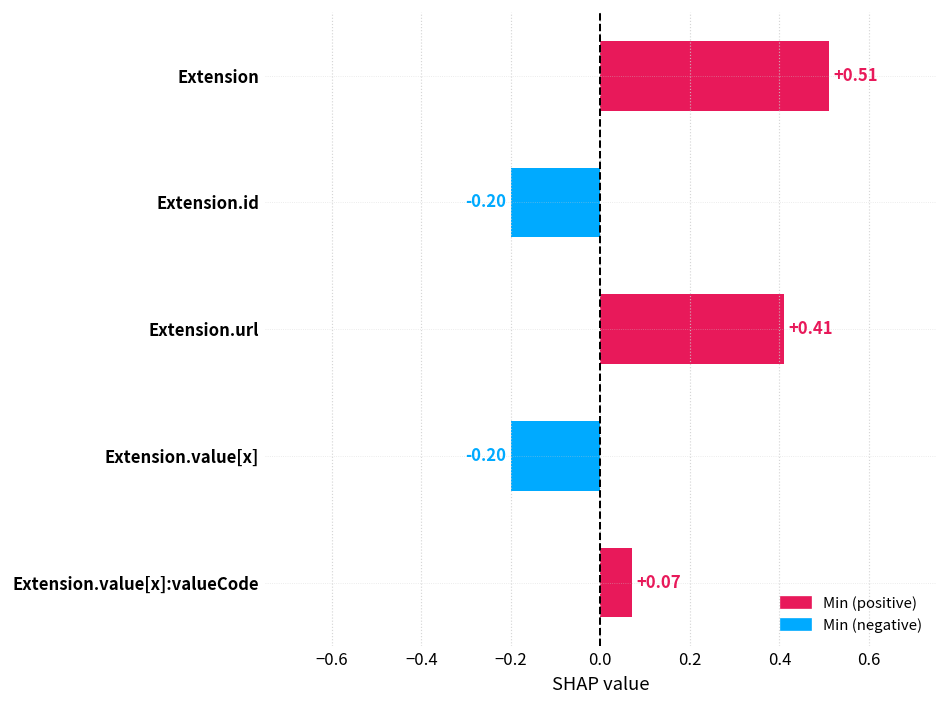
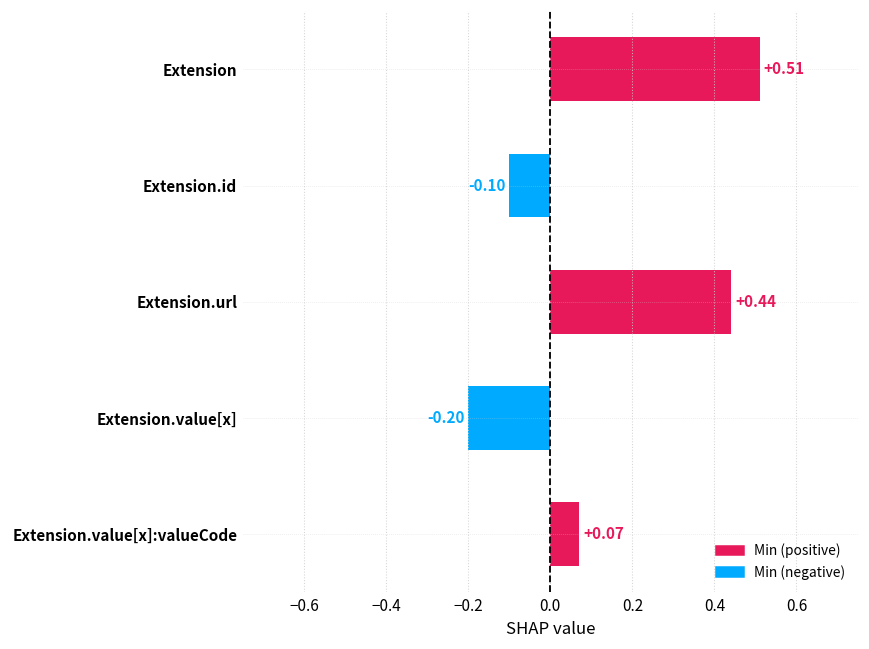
Extension.id: -0.20 -> -0.10
Extension.url: +0.41 -> +0.44
